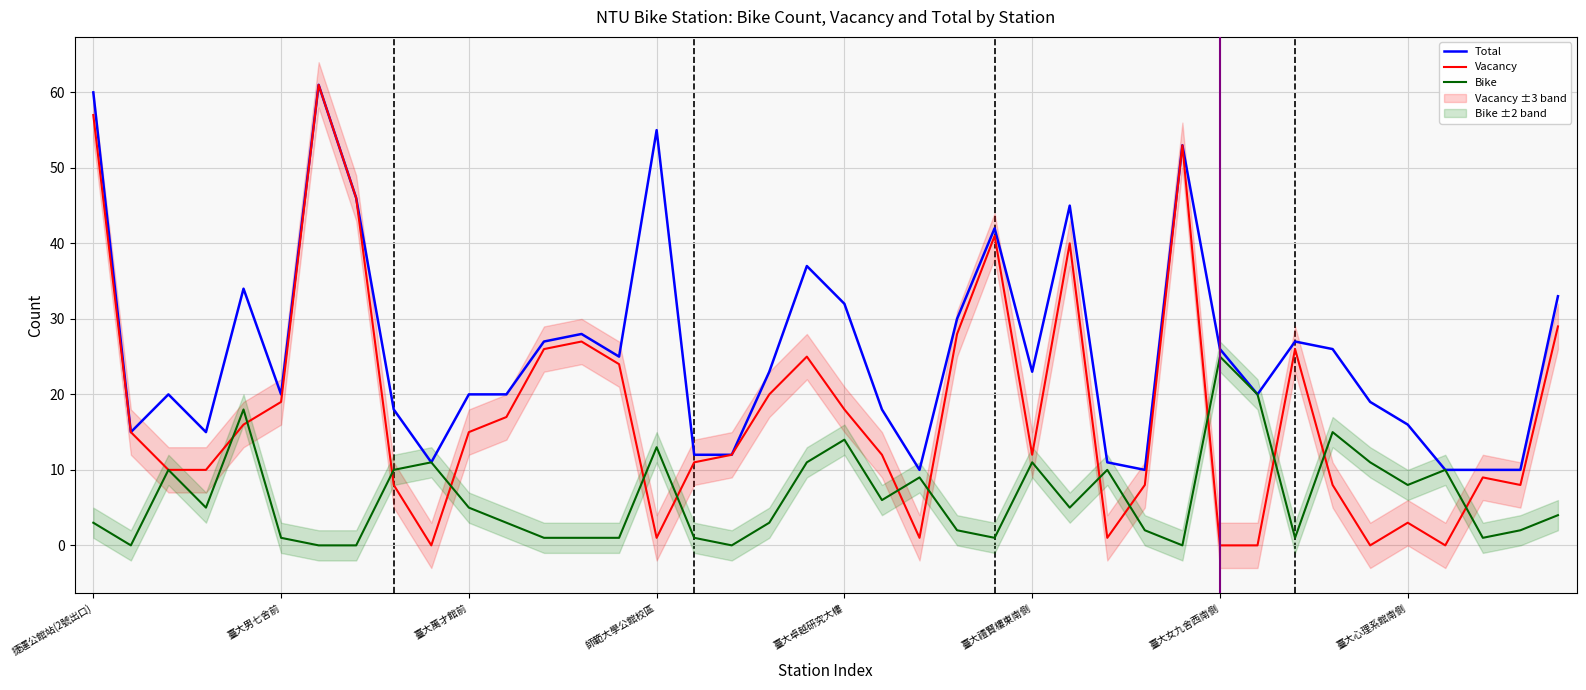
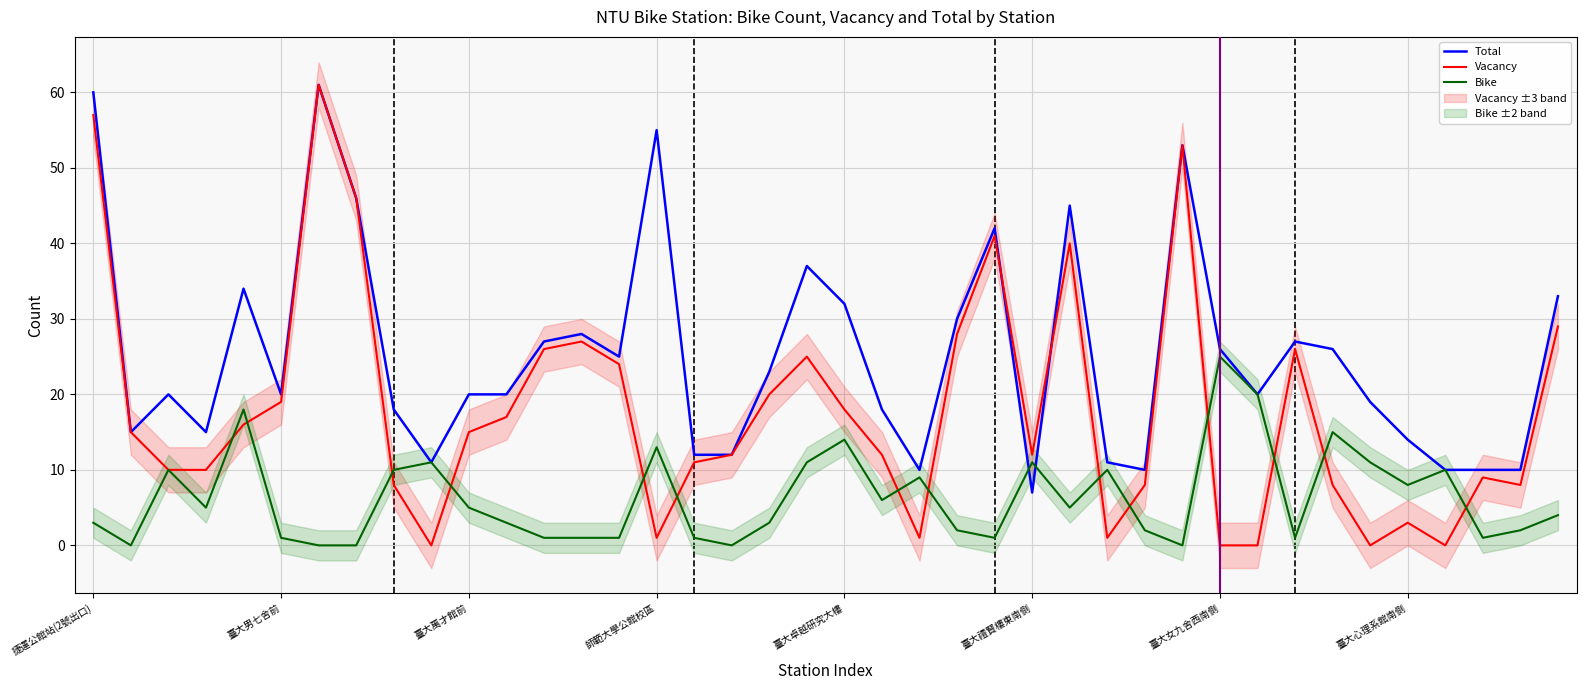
Total, 臺大禮賢樓東南側: 23 -> 7
Total, 臺大心理系館南側: 16 -> 14
